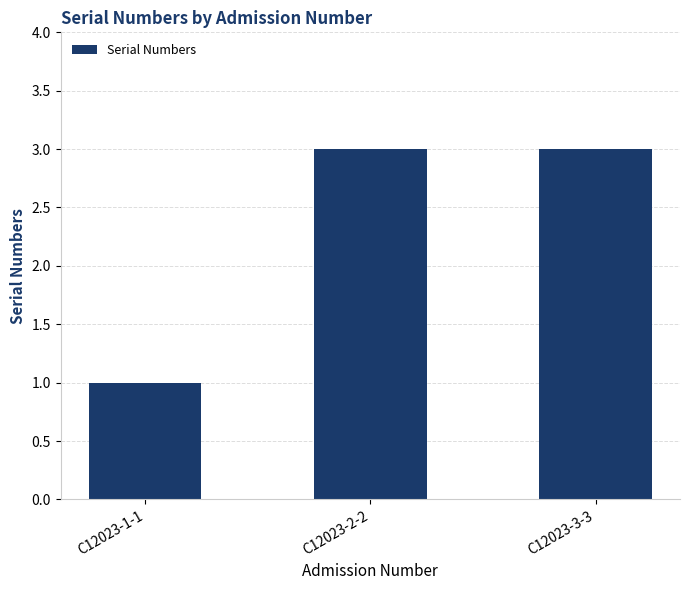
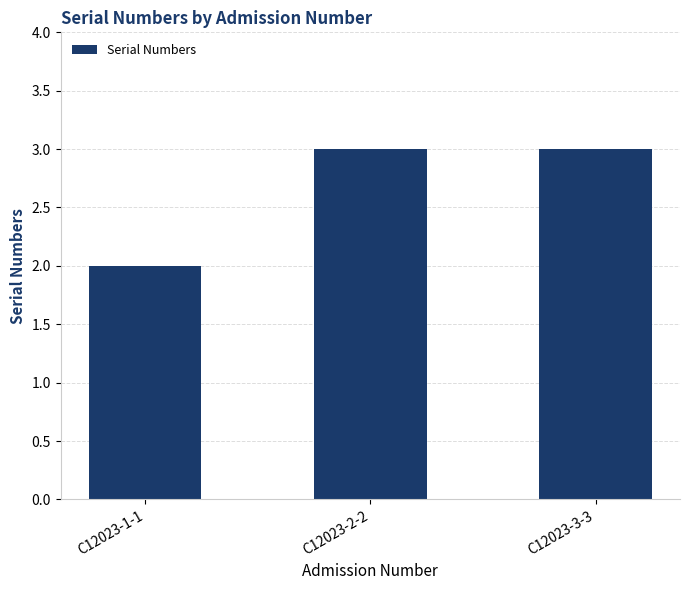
C12023-1-1: 1 -> 2
